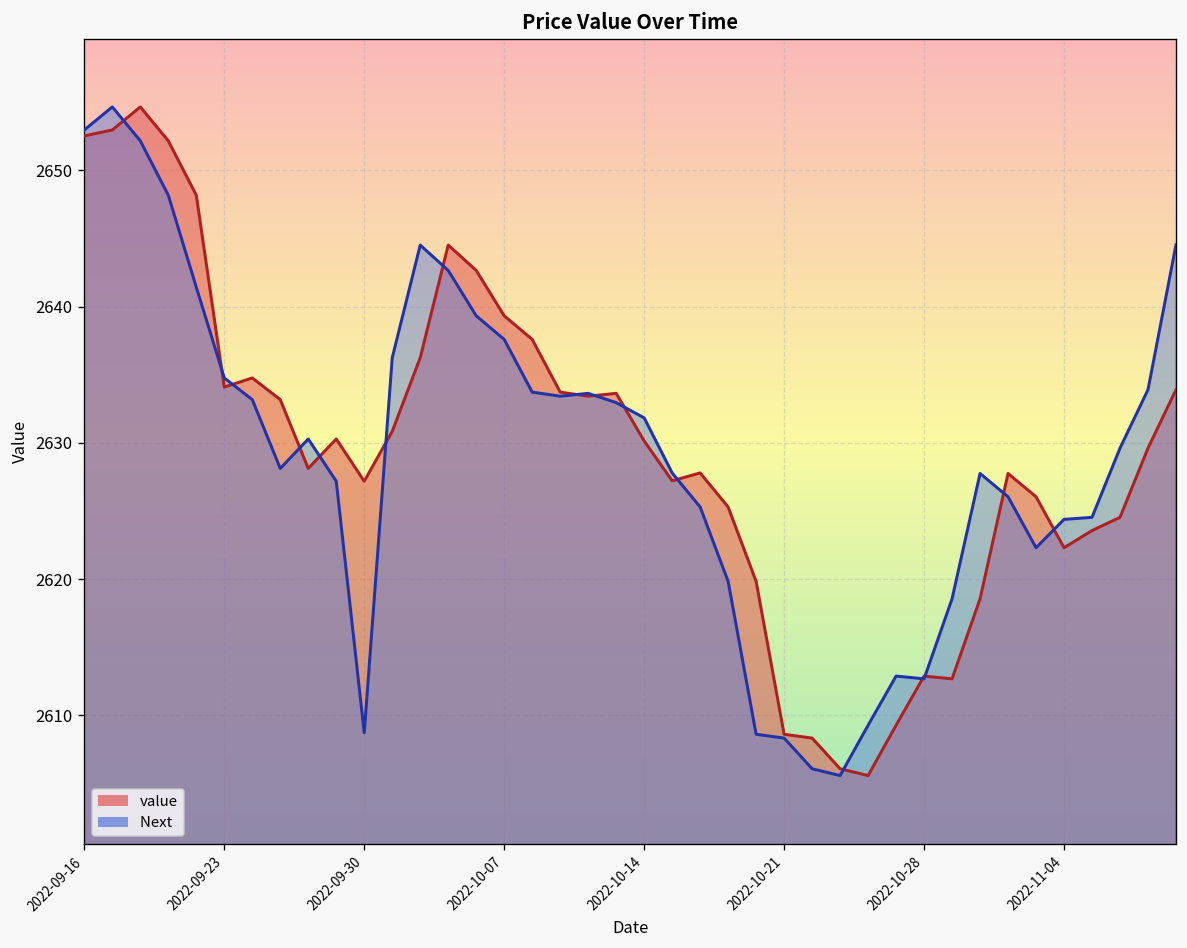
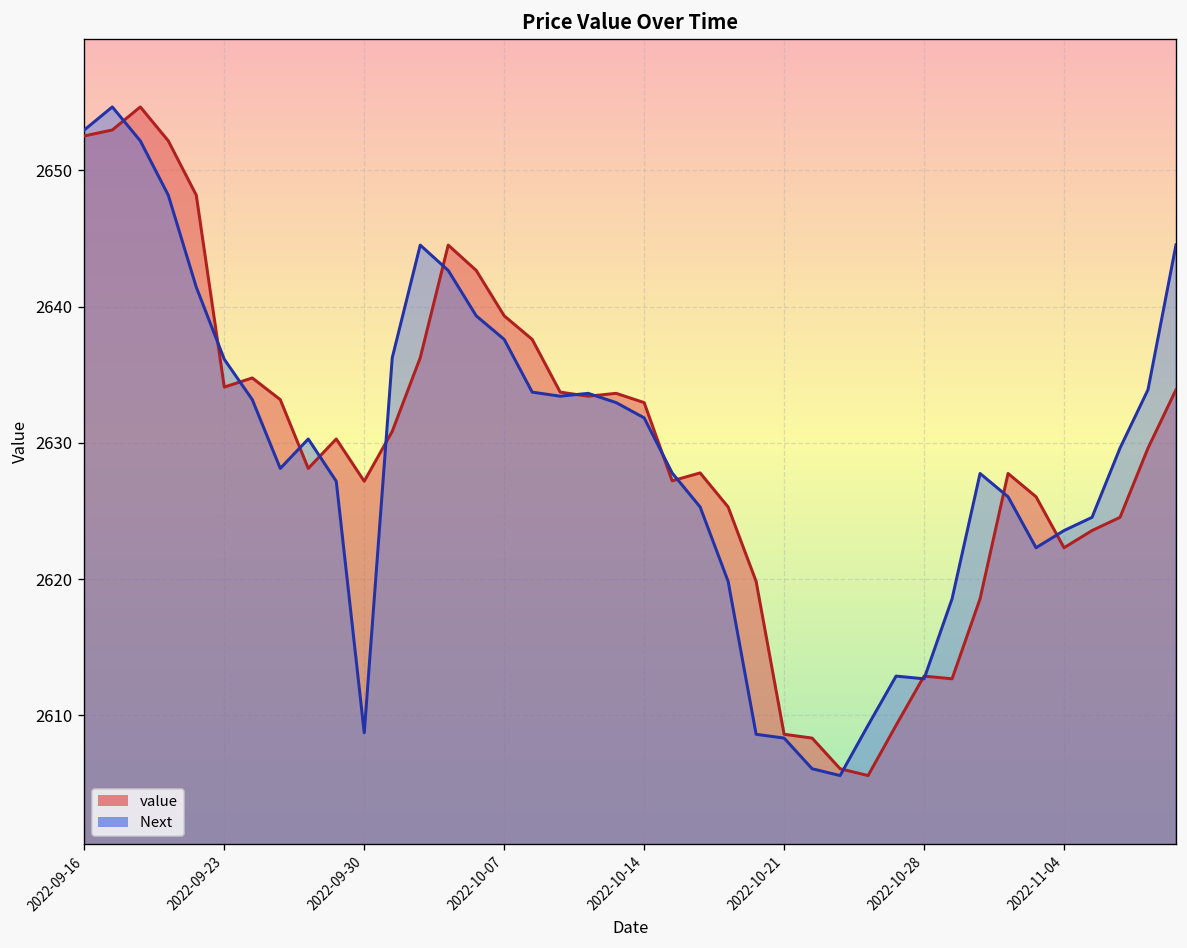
Next, 2022-09-23: 2634.8 -> 2636.1
value, 2022-10-14: 2630.2 -> 2633.0
Next, 2022-11-04: 2624.4 -> 2623.6
